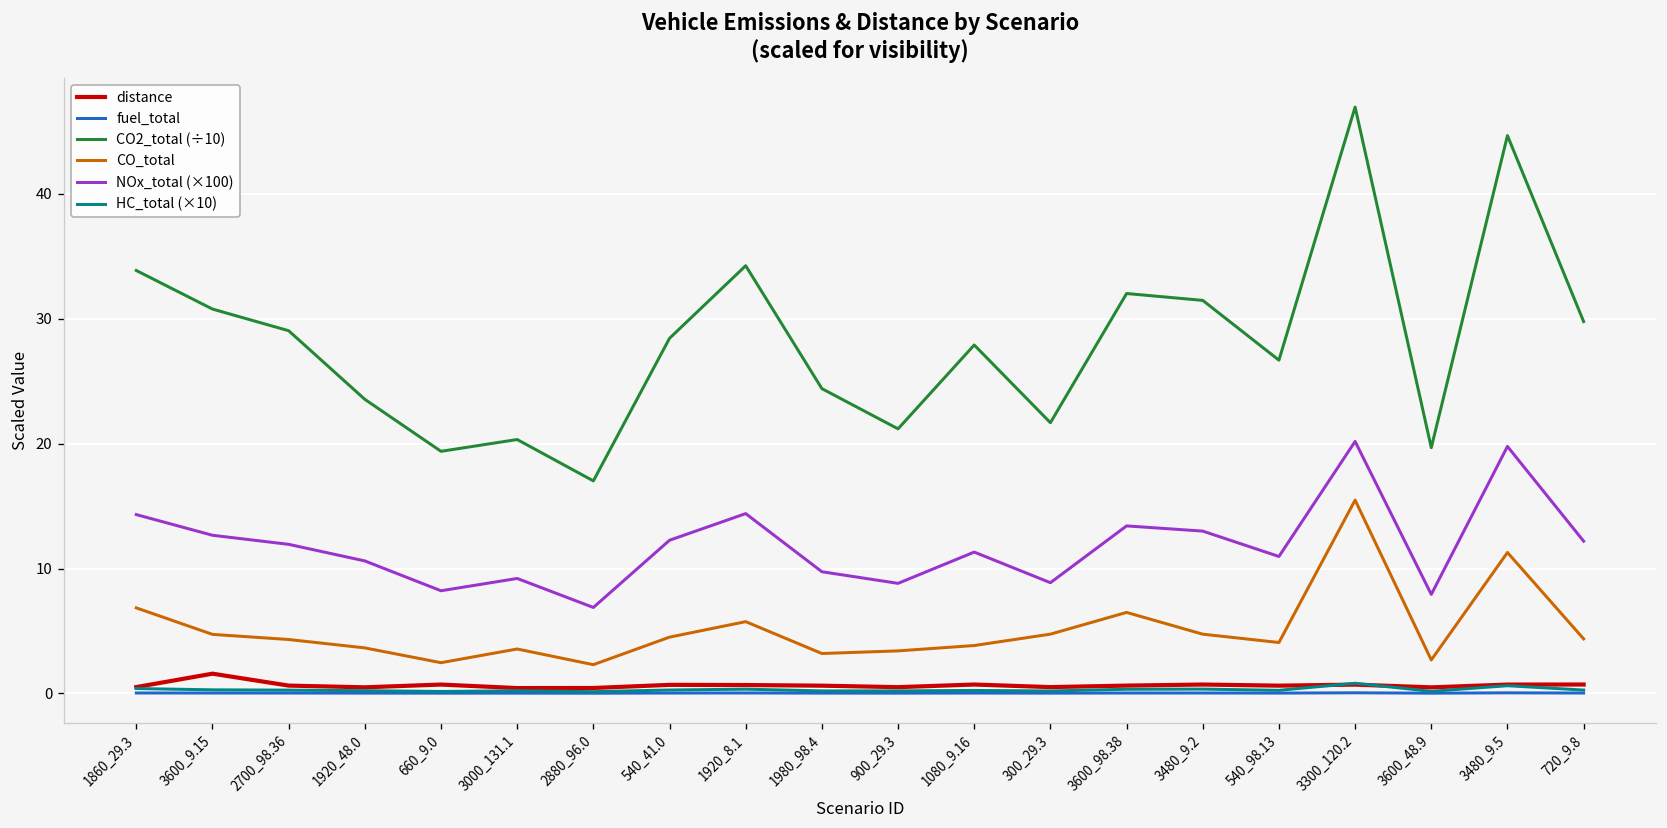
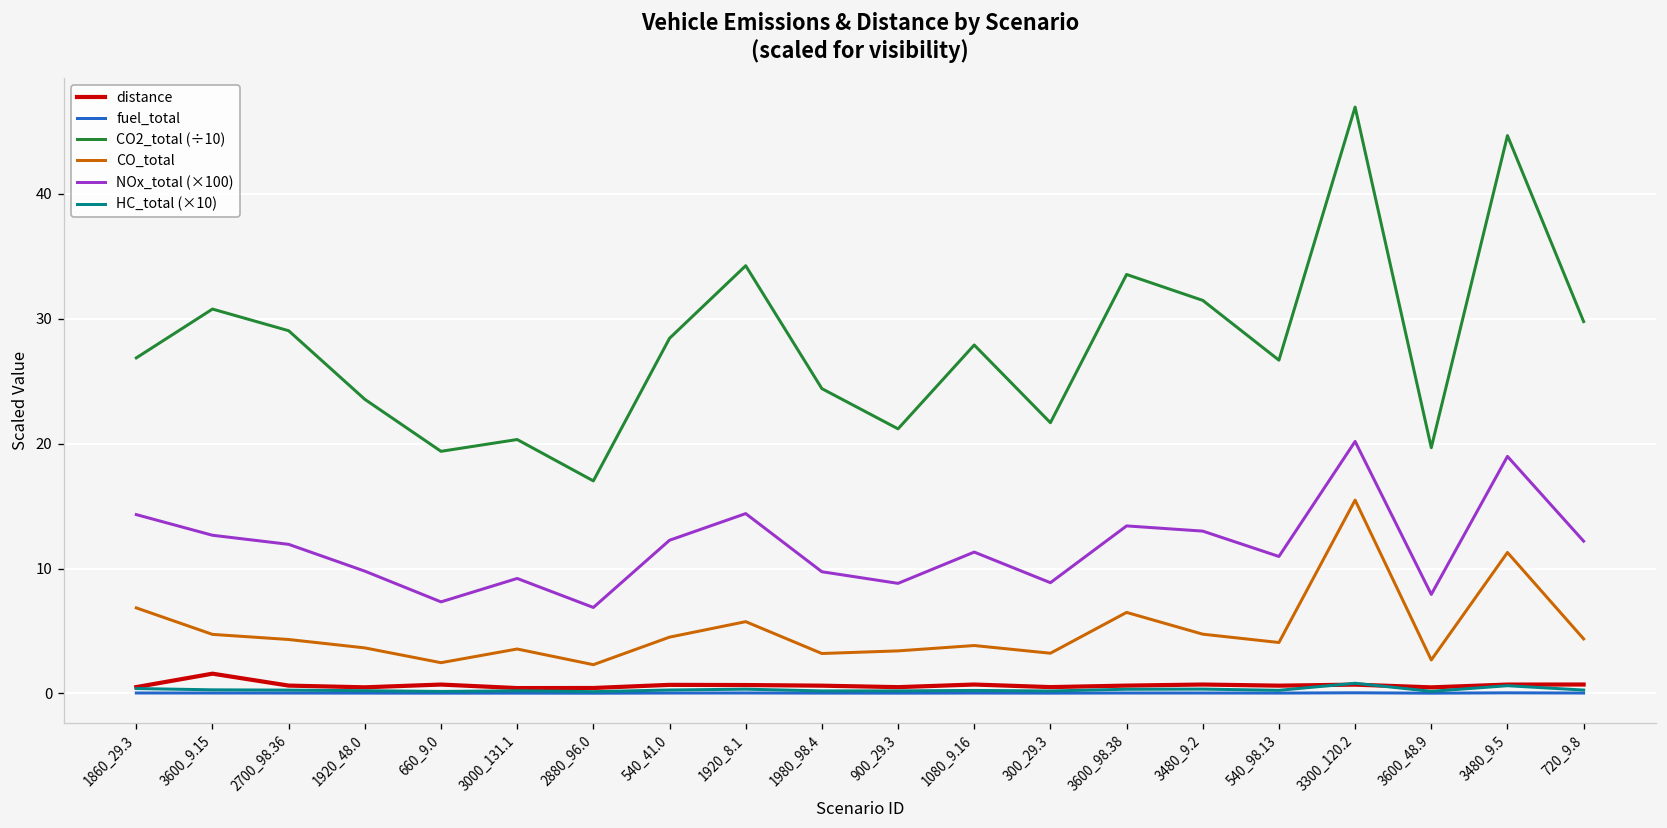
CO2_total (÷10), 1860_29.3: 33.9 -> 26.9
NOx_total (×100), 1920_48.0: 10.6 -> 9.8
NOx_total (×100), 660_9.0: 8.2 -> 7.3
CO_total, 300_29.3: 4.7 -> 3.2
CO2_total (÷10), 3600_98.38: 32.0 -> 33.5
NOx_total (×100), 3480_9.5: 19.8 -> 19.0
